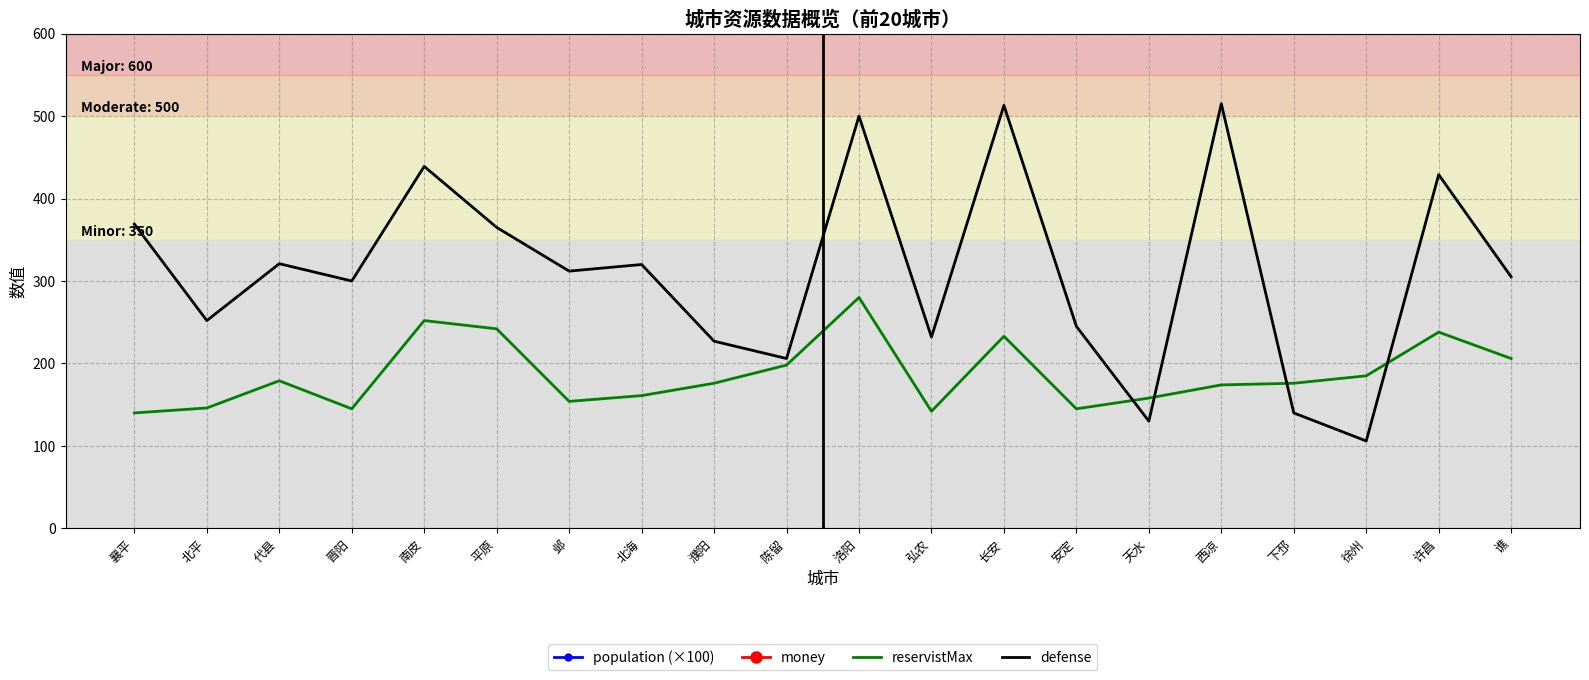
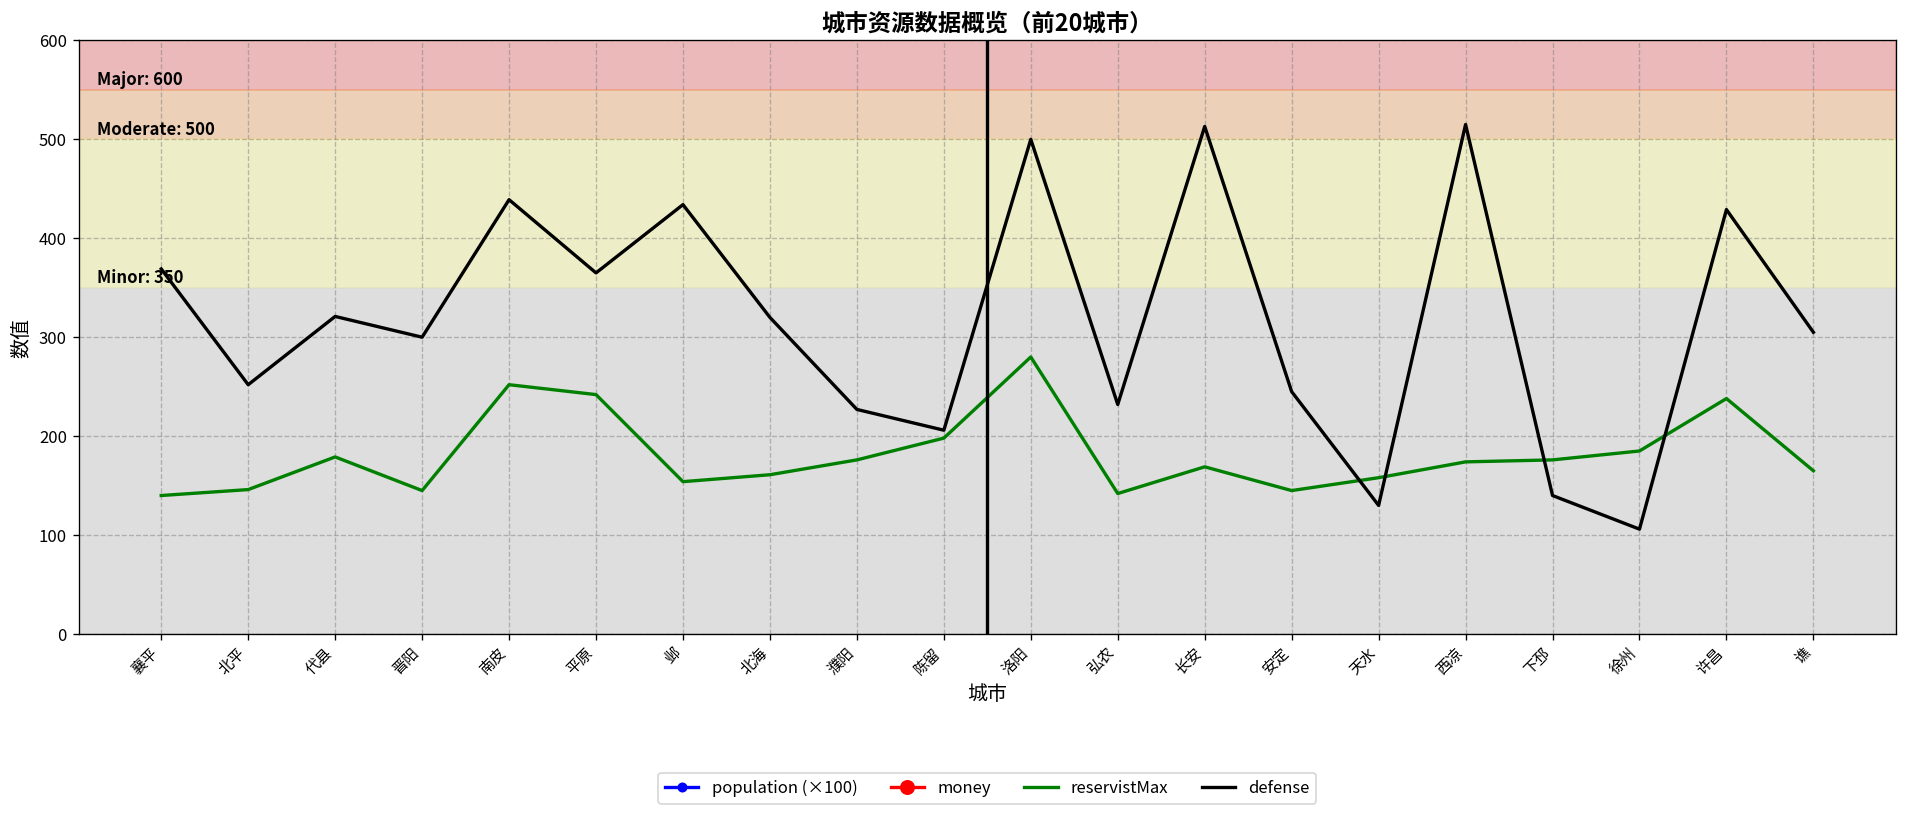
defense, 邺: 310 -> 430
reservistMax, 长安: 230 -> 170
reservistMax, 谯: 210 -> 170
